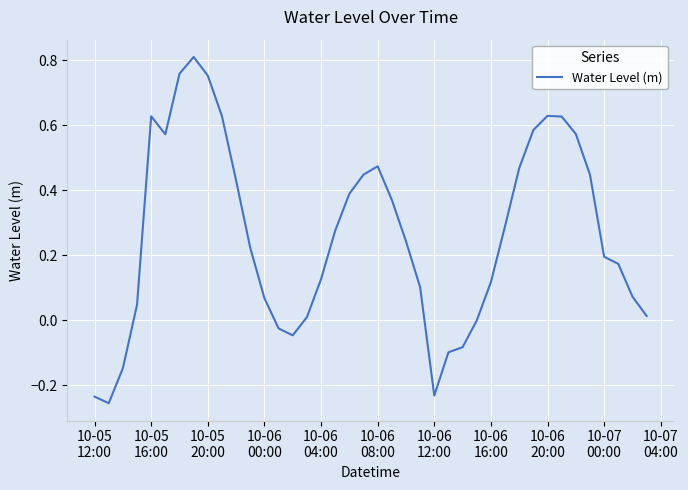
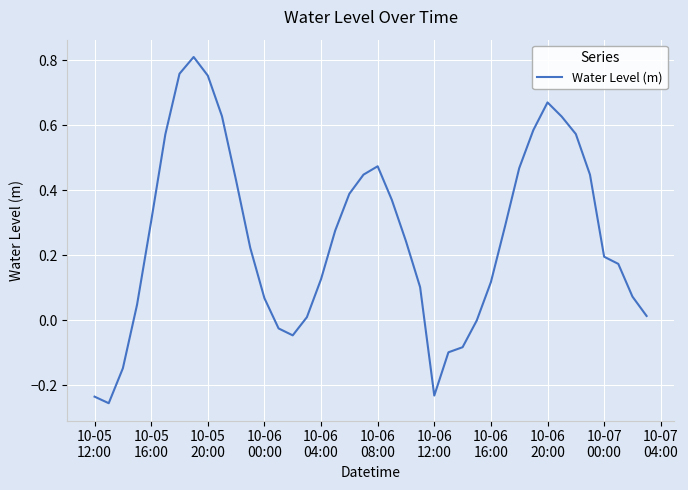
10-05 16:00: 0.63 -> 0.31
10-06 20:00: 0.63 -> 0.67
